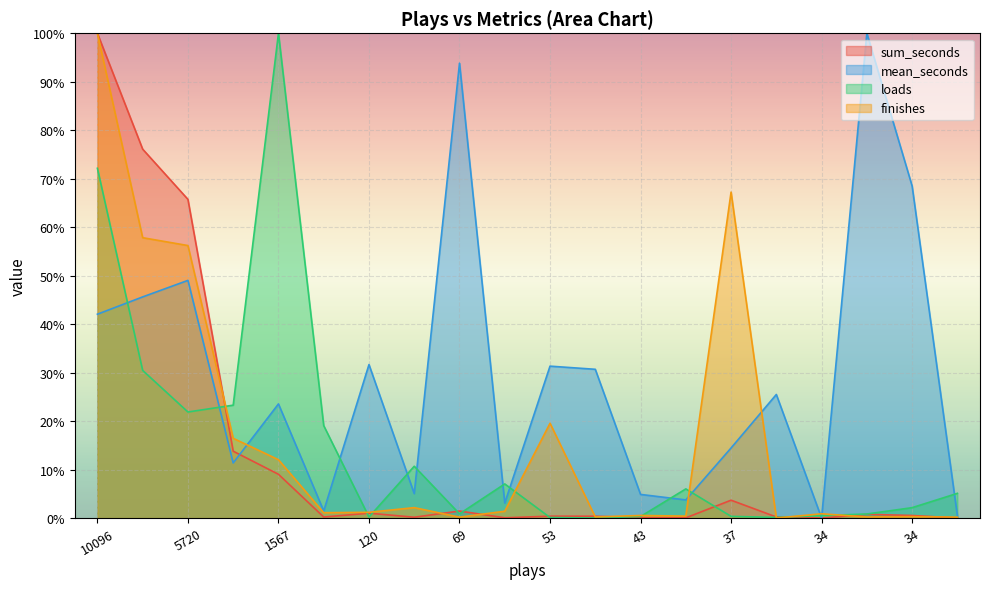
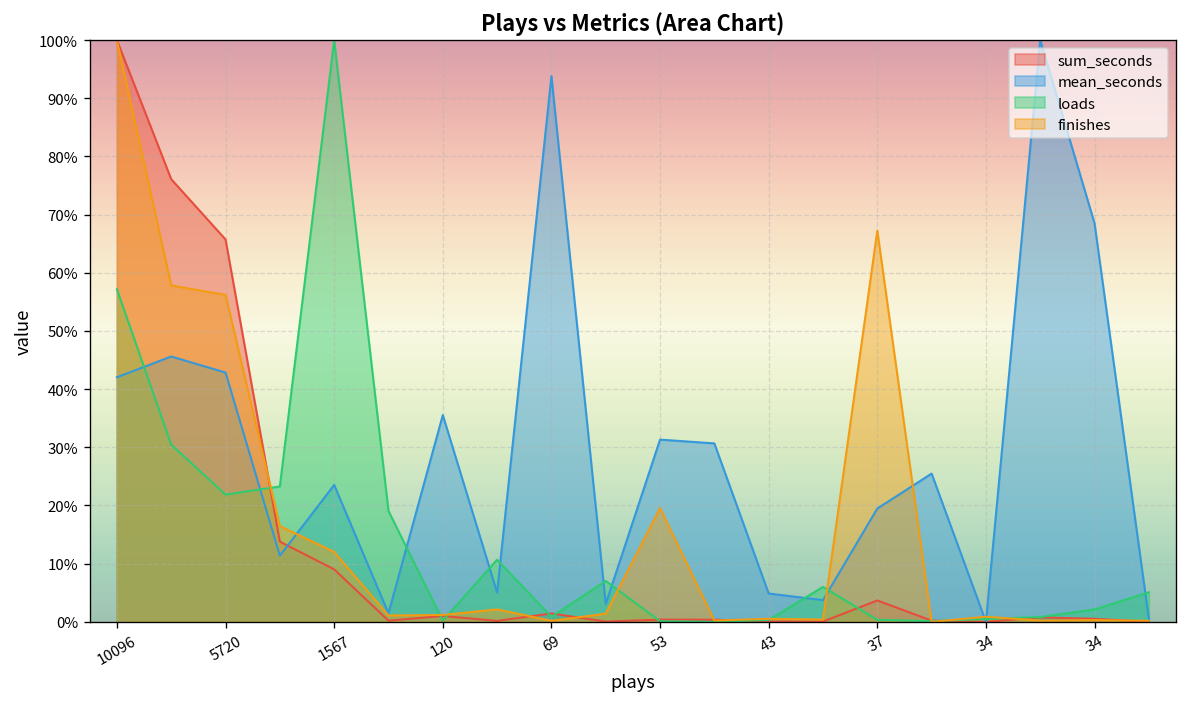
loads, 10096: 72% -> 57%
mean_seconds, 5720: 49% -> 43%
mean_seconds, 120: 32% -> 36%
mean_seconds, 37: 14% -> 19%
